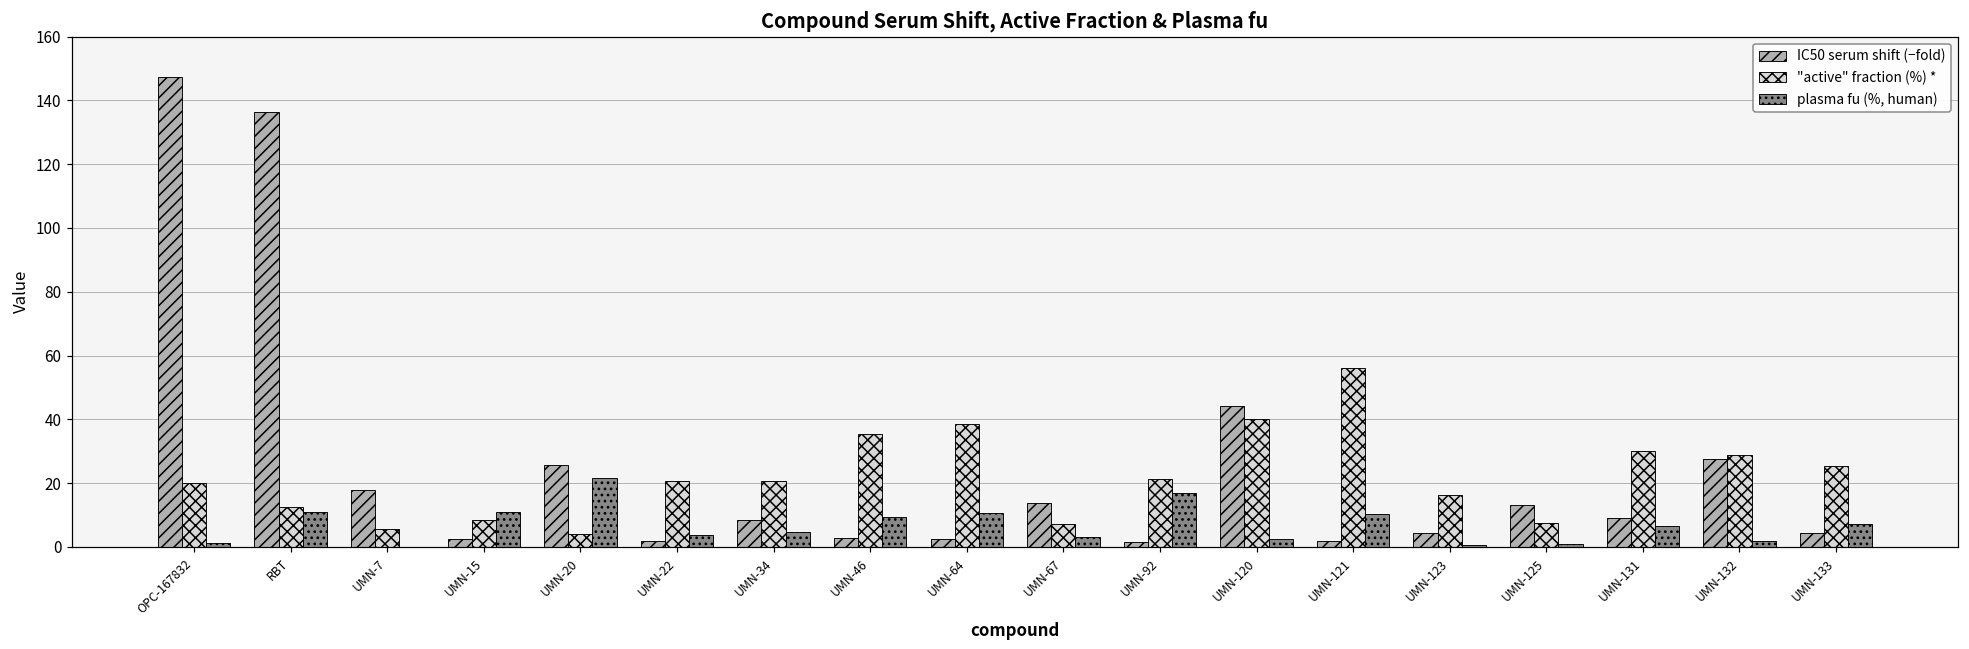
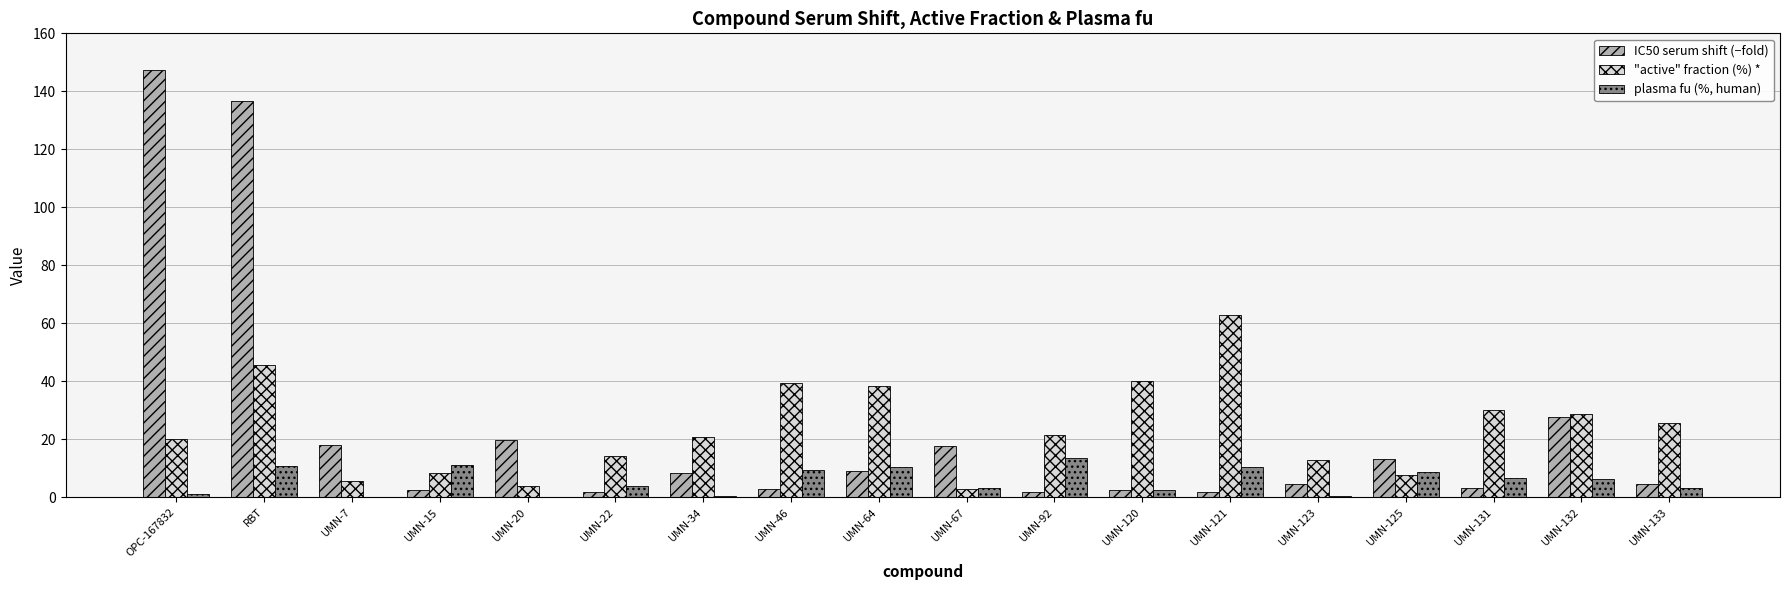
"active" fraction (%) *, RBT: 12 -> 46
IC50 serum shift (−fold), UMN-20: 26 -> 20
plasma fu (%, human), UMN-20: 22 -> 0
"active" fraction (%) *, UMN-22: 21 -> 14
plasma fu (%, human), UMN-34: 5 -> 0
"active" fraction (%) *, UMN-46: 35 -> 39
IC50 serum shift (−fold), UMN-64: 3 -> 9
IC50 serum shift (−fold), UMN-67: 14 -> 18
"active" fraction (%) *, UMN-67: 7 -> 3
plasma fu (%, human), UMN-92: 17 -> 13
IC50 serum shift (−fold), UMN-120: 44 -> 3
"active" fraction (%) *, UMN-121: 56 -> 63
"active" fraction (%) *, UMN-123: 16 -> 13
plasma fu (%, human), UMN-125: 1 -> 9
IC50 serum shift (−fold), UMN-131: 9 -> 3
plasma fu (%, human), UMN-132: 2 -> 6
plasma fu (%, human), UMN-133: 7 -> 3
